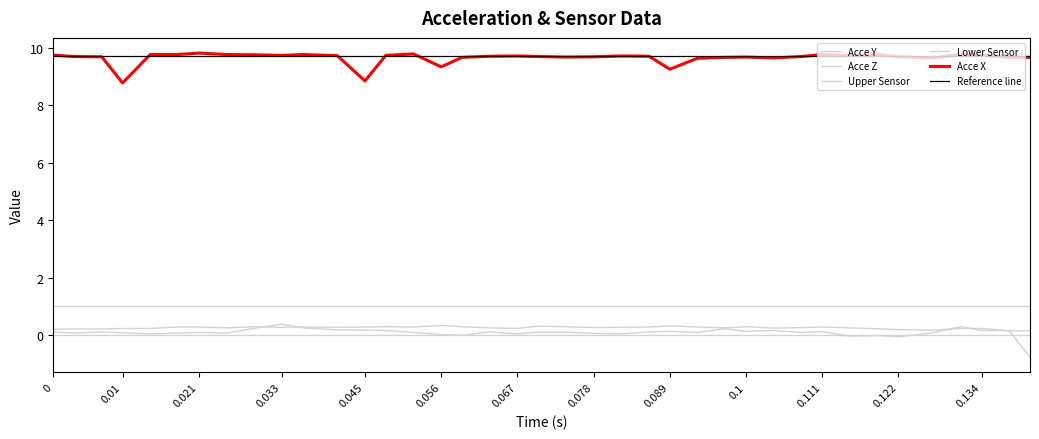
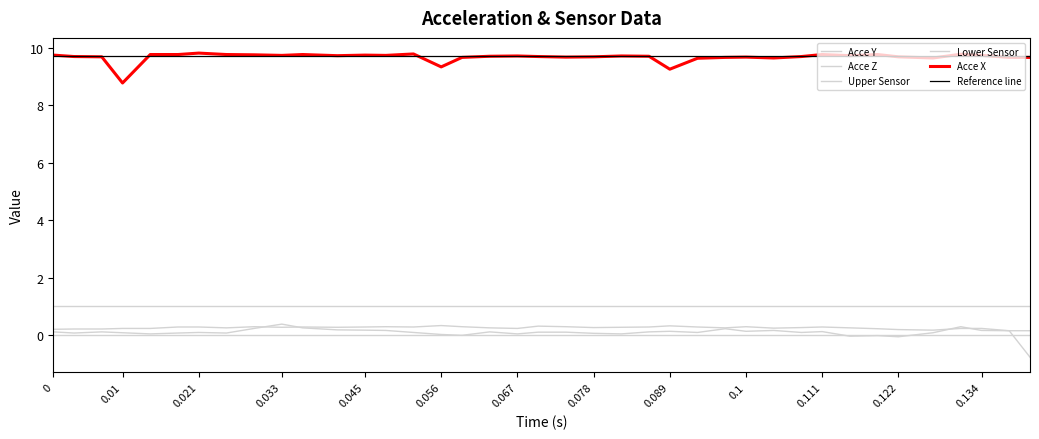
Acce X, 0.045: 8.8 -> 9.7
